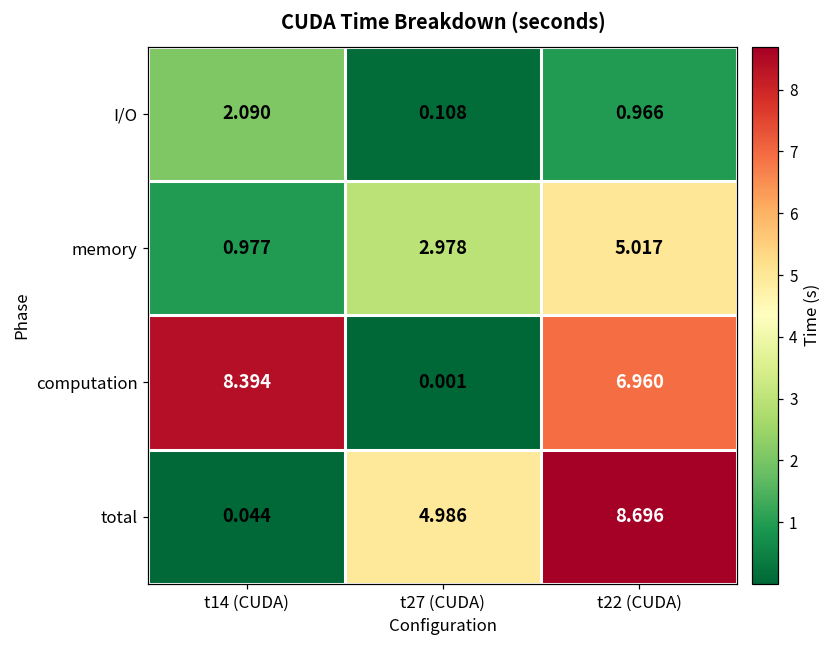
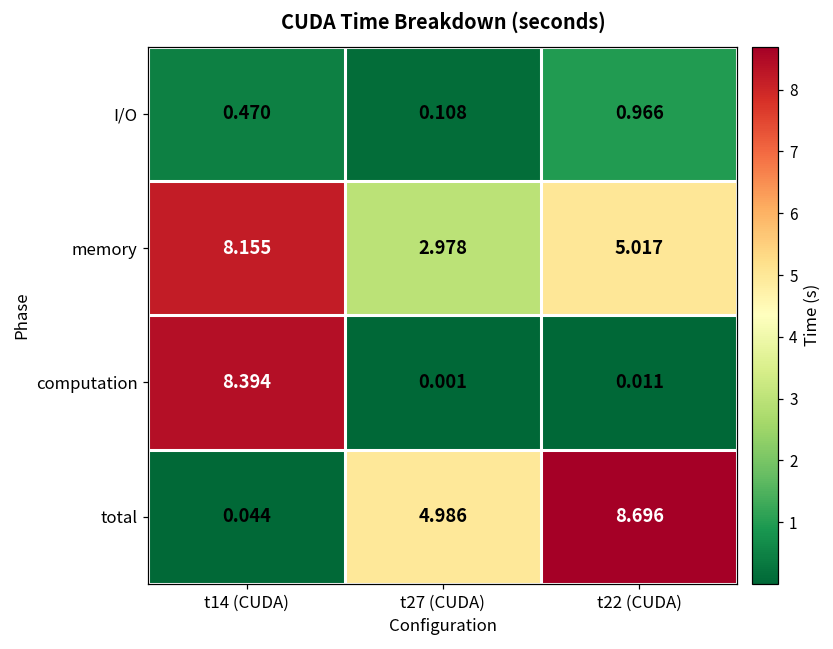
I/O, t14 (CUDA): 2.090 -> 0.470
memory, t14 (CUDA): 0.977 -> 8.155
computation, t22 (CUDA): 6.960 -> 0.011
